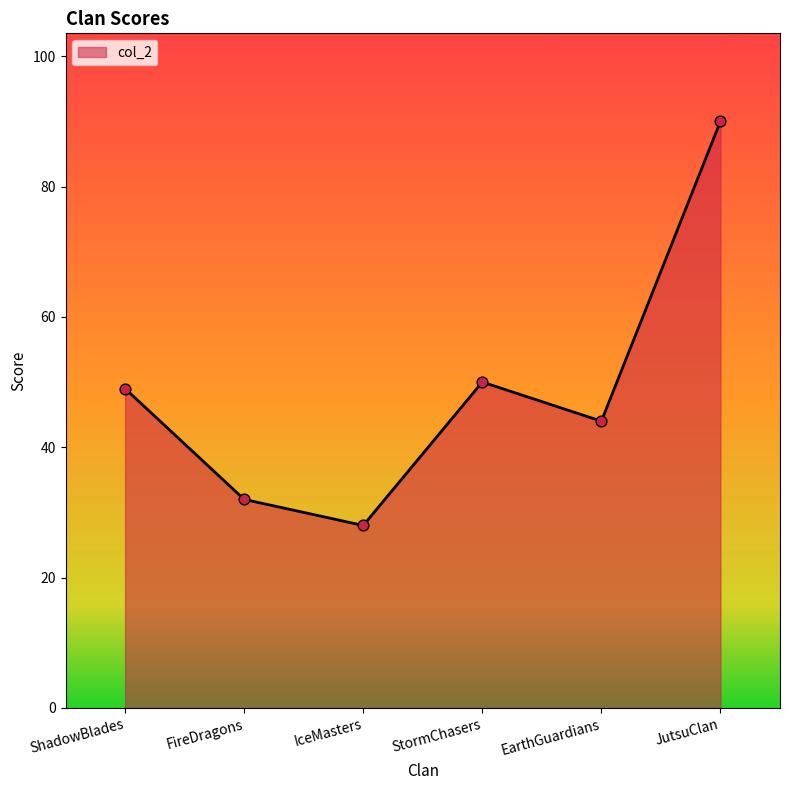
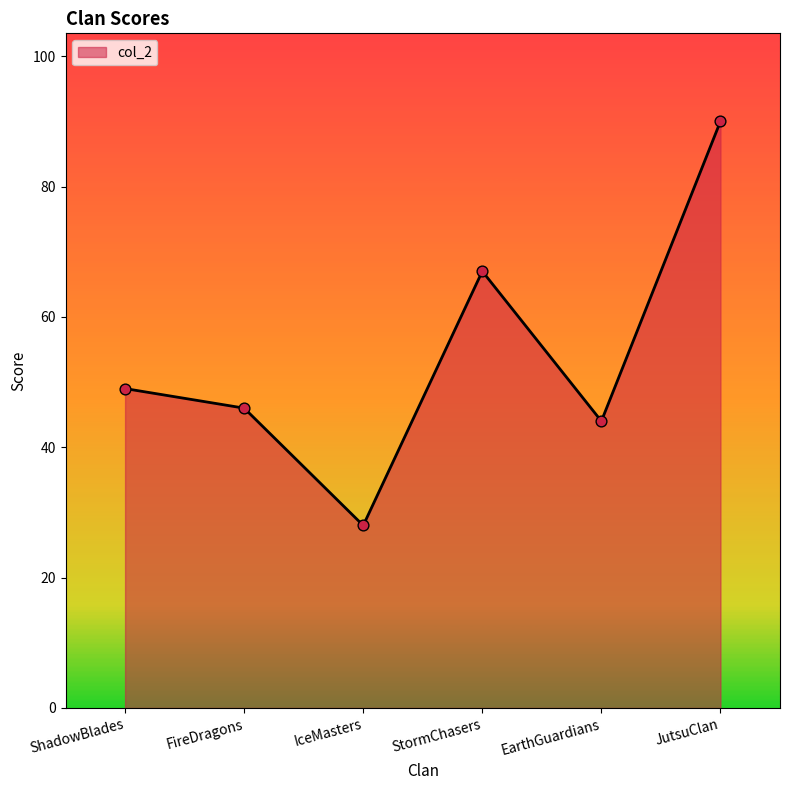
FireDragons: 32 -> 46
StormChasers: 50 -> 67
